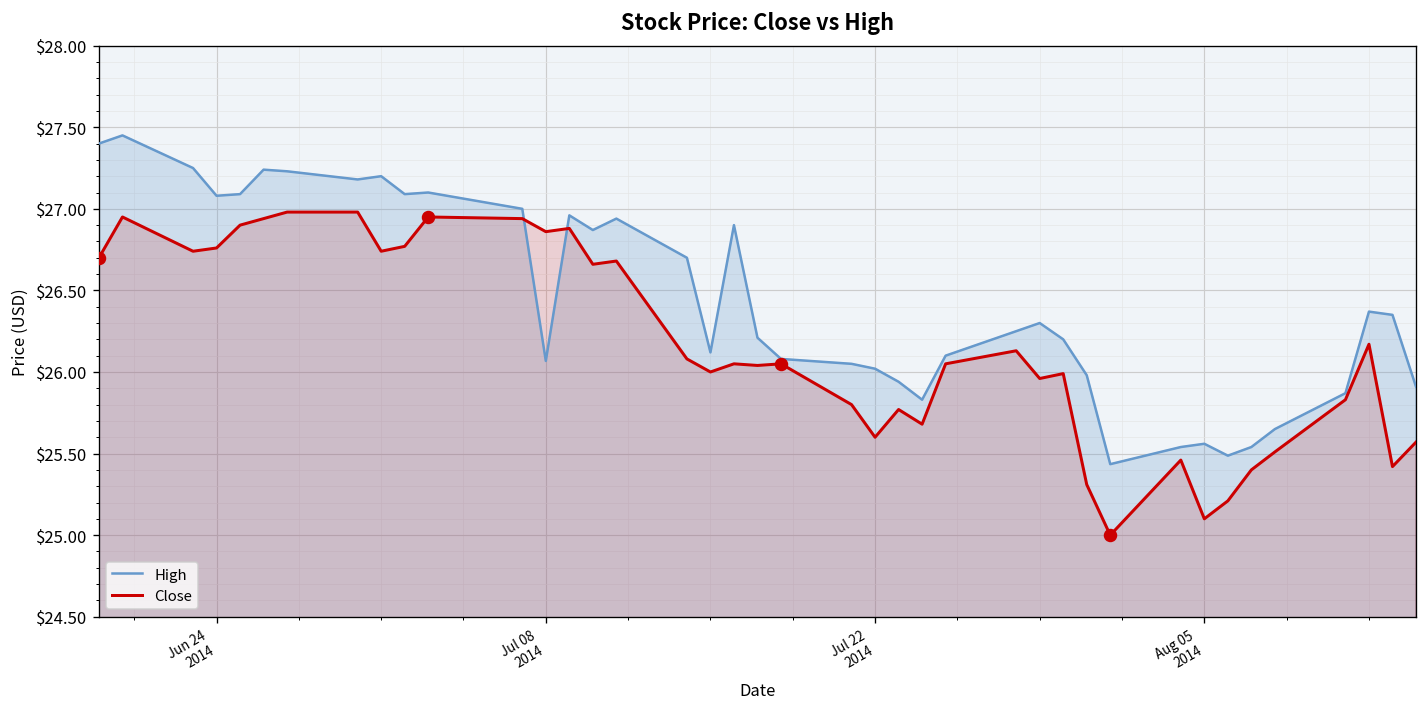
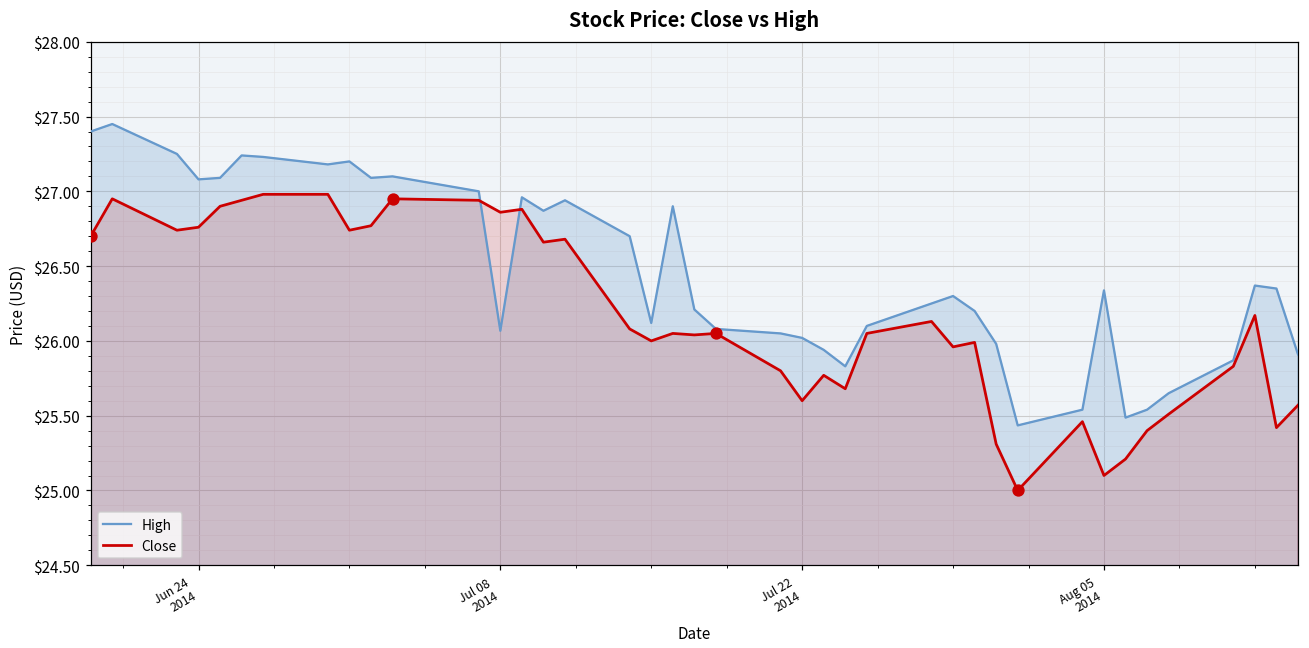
High, Aug 05 2014: $25.56 -> $26.34
